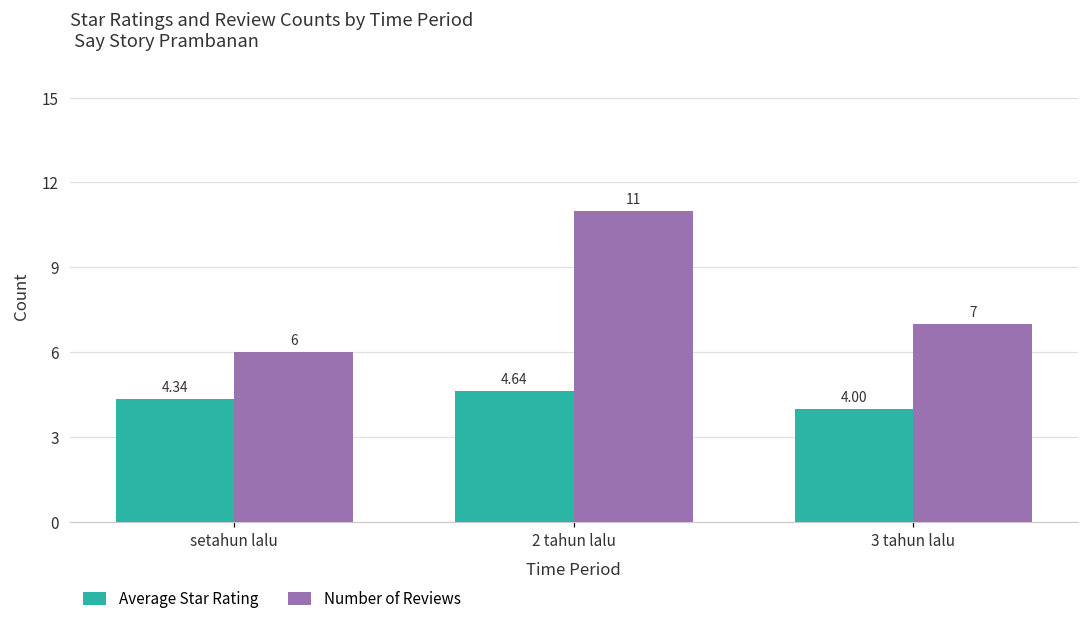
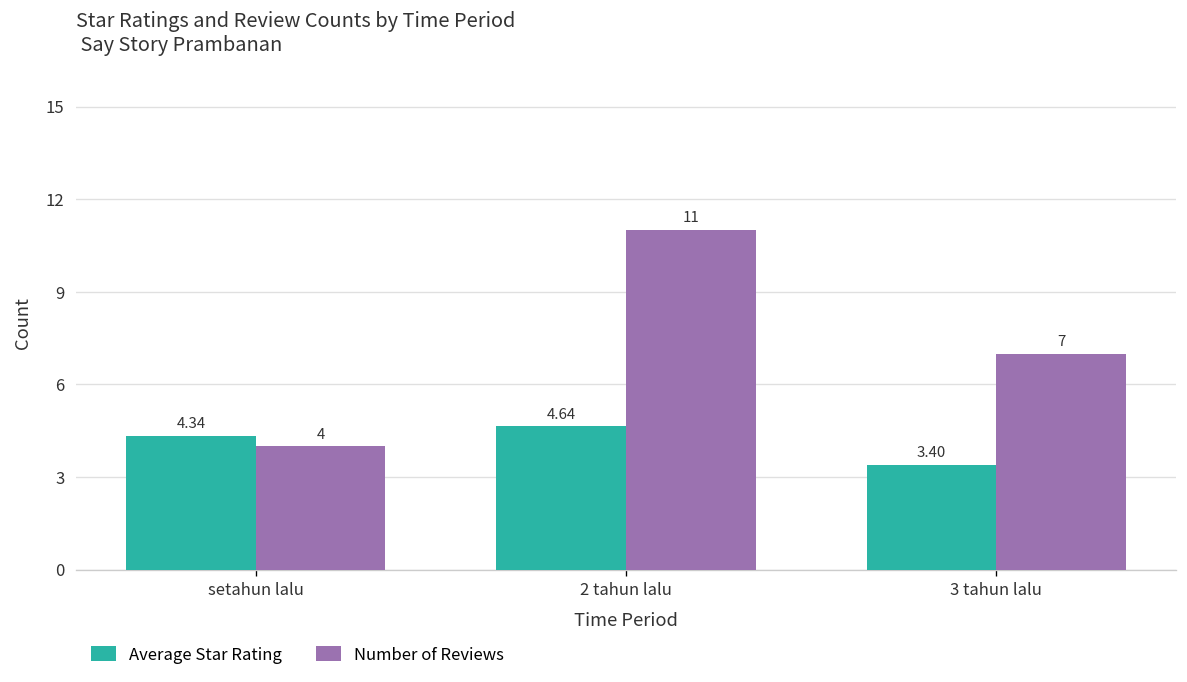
Number of Reviews, setahun lalu: 6 -> 4
Average Star Rating, 3 tahun lalu: 4.00 -> 3.40
